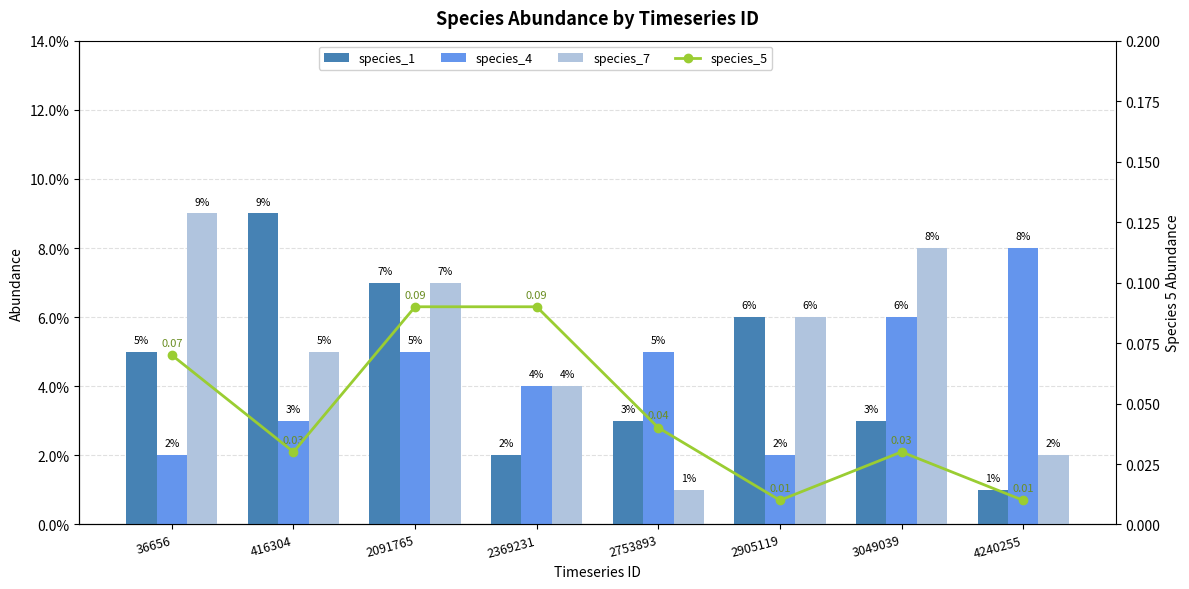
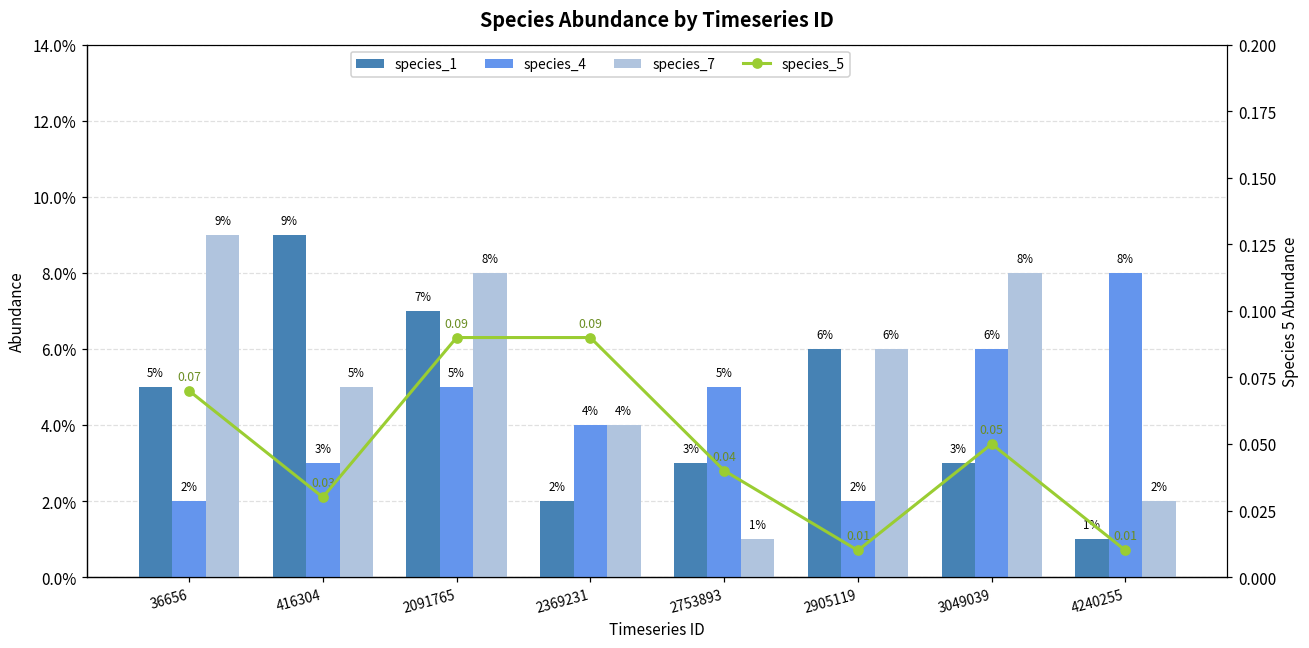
species_7, 2091765: 7% -> 8%
species_5, 3049039: 0.03 -> 0.05
